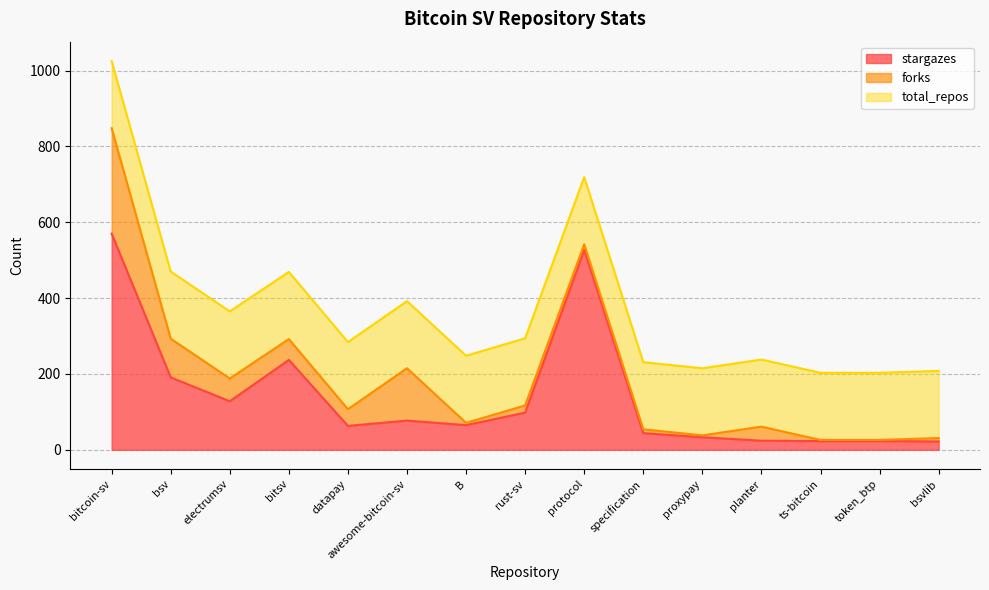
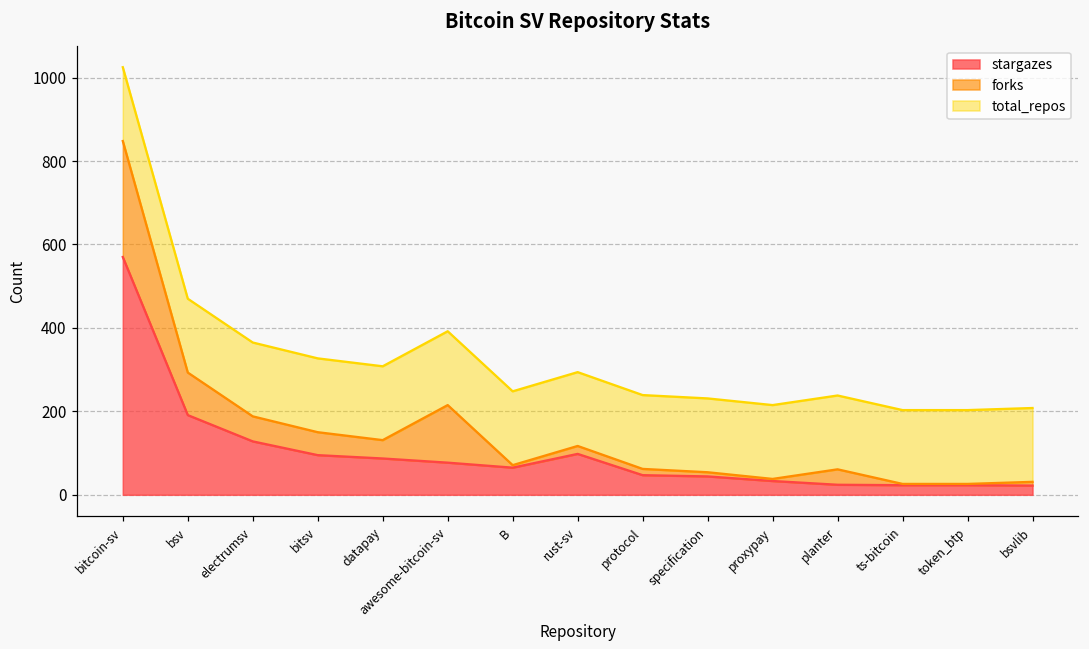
stargazes, bitsv: 240 -> 100
stargazes, datapay: 60 -> 90
stargazes, protocol: 530 -> 50
